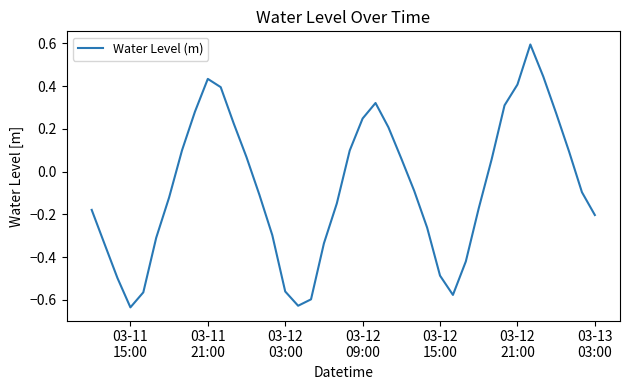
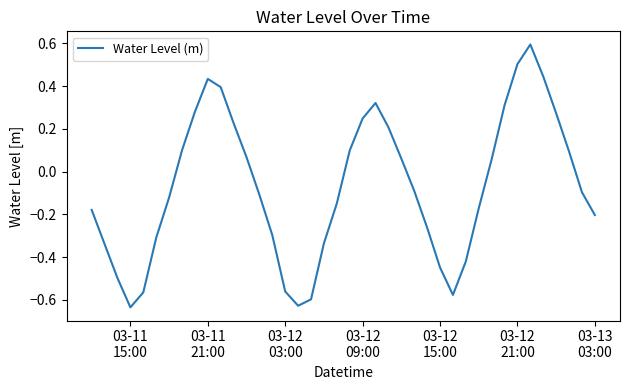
03-12 15:00: -0.49 -> -0.45
03-12 21:00: 0.41 -> 0.50
